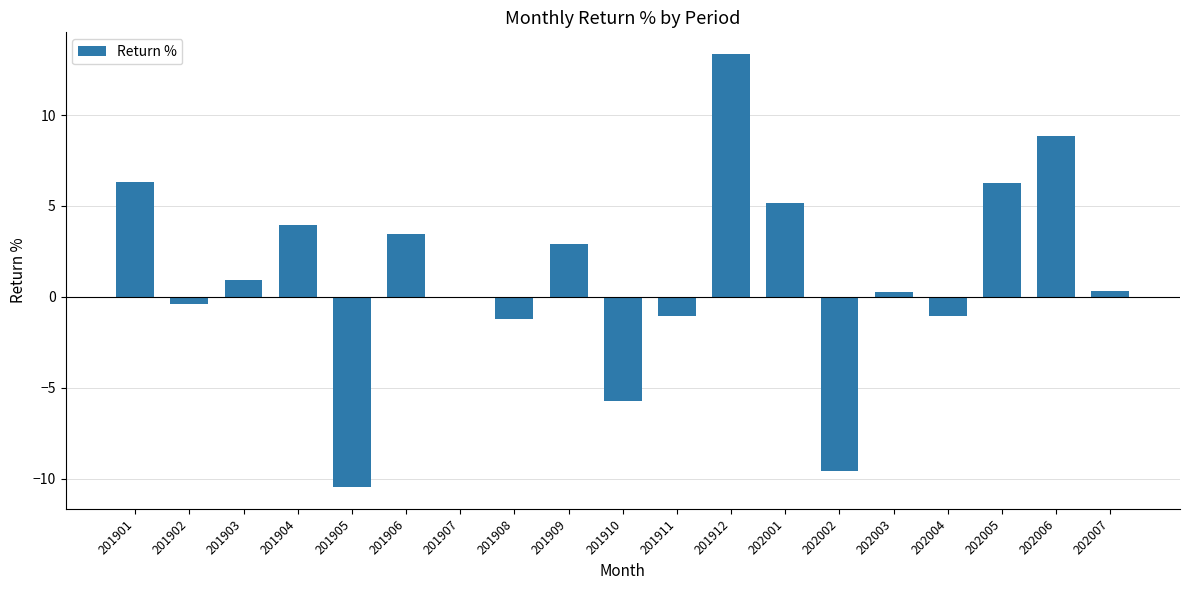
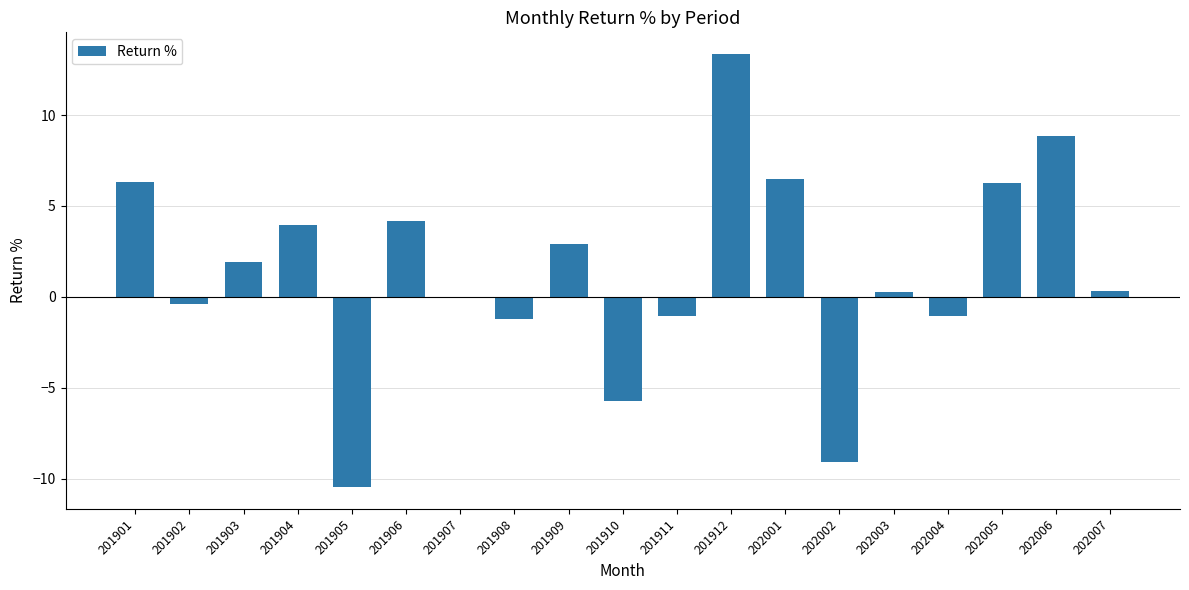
201903: 0.9 -> 1.9
201906: 3.5 -> 4.2
202001: 5.2 -> 6.5
202002: -9.6 -> -9.1
